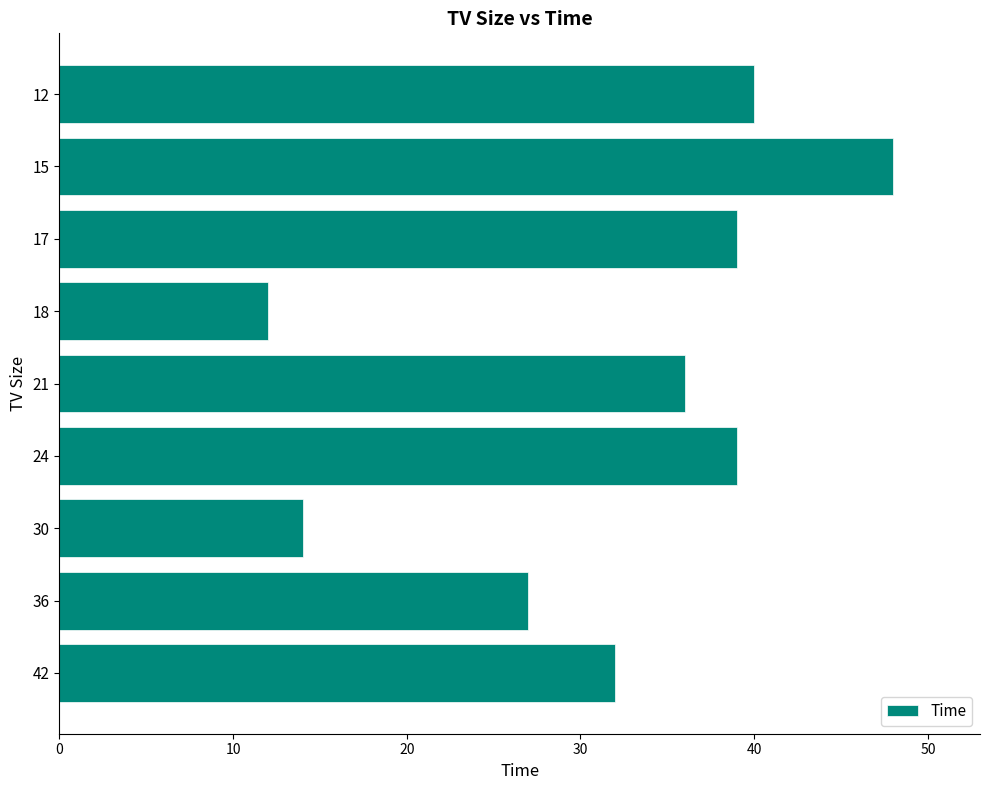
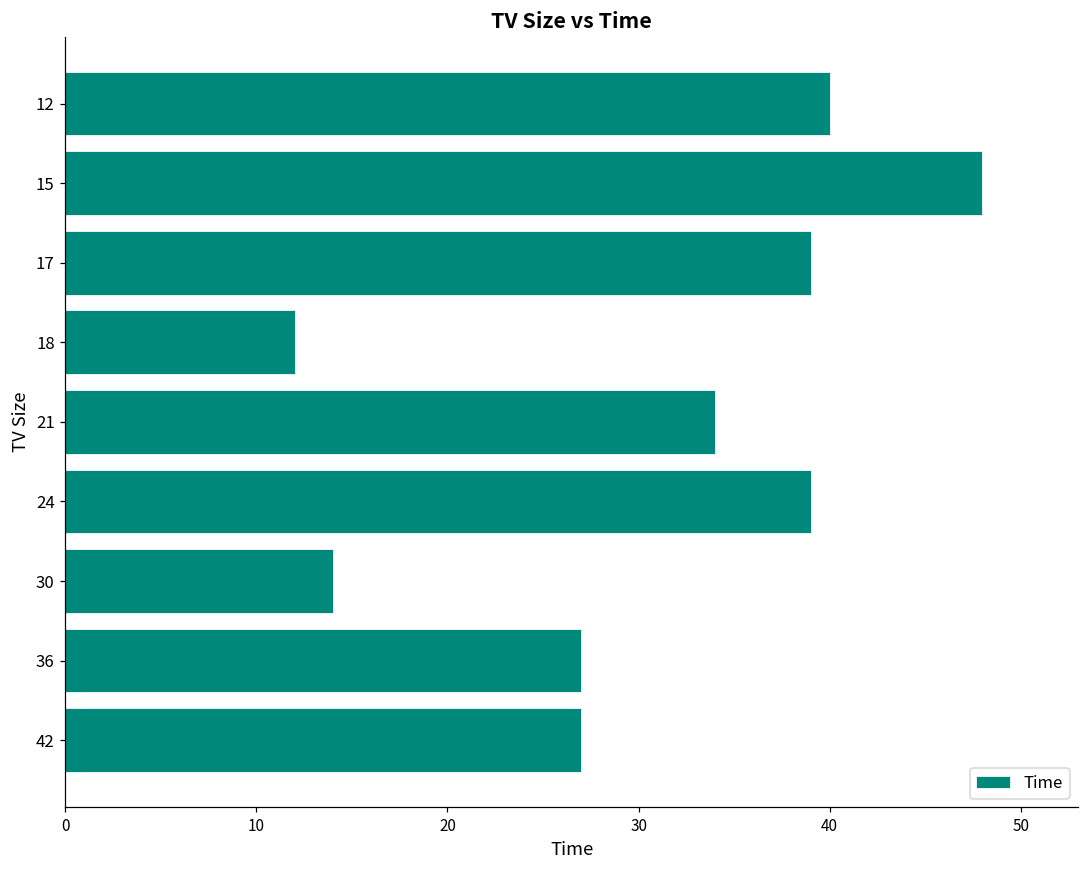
21: 36 -> 34
42: 32 -> 27
